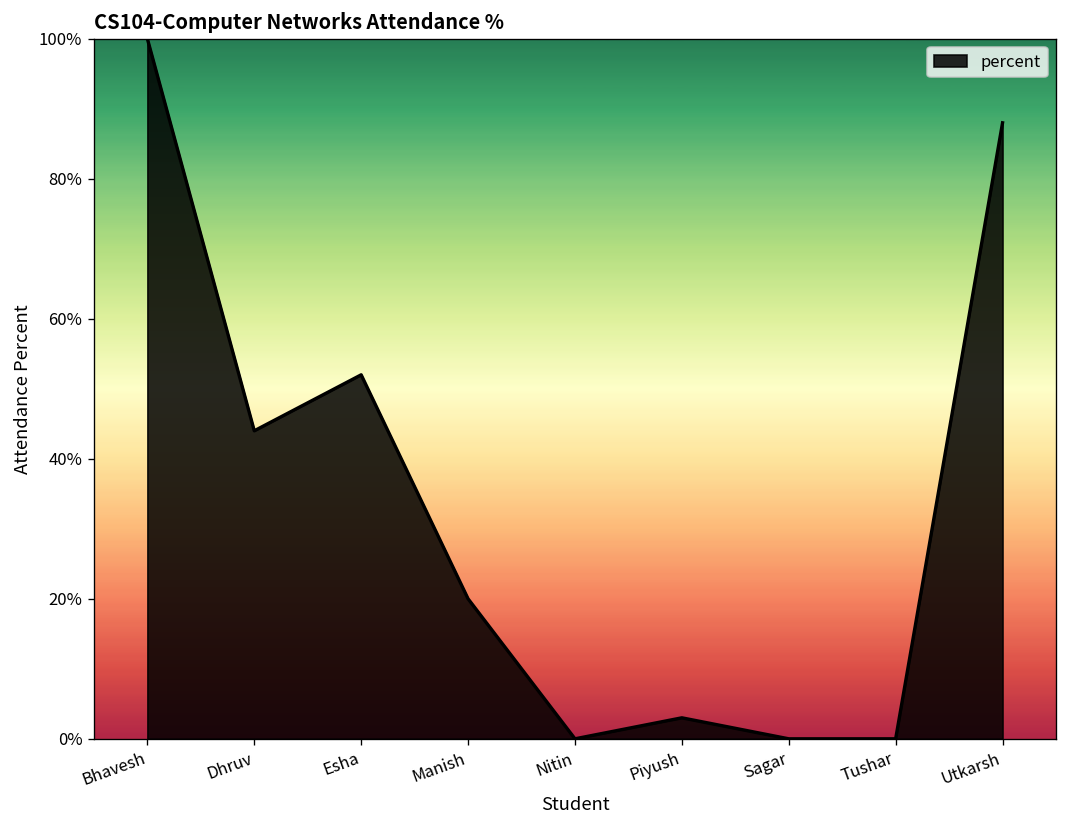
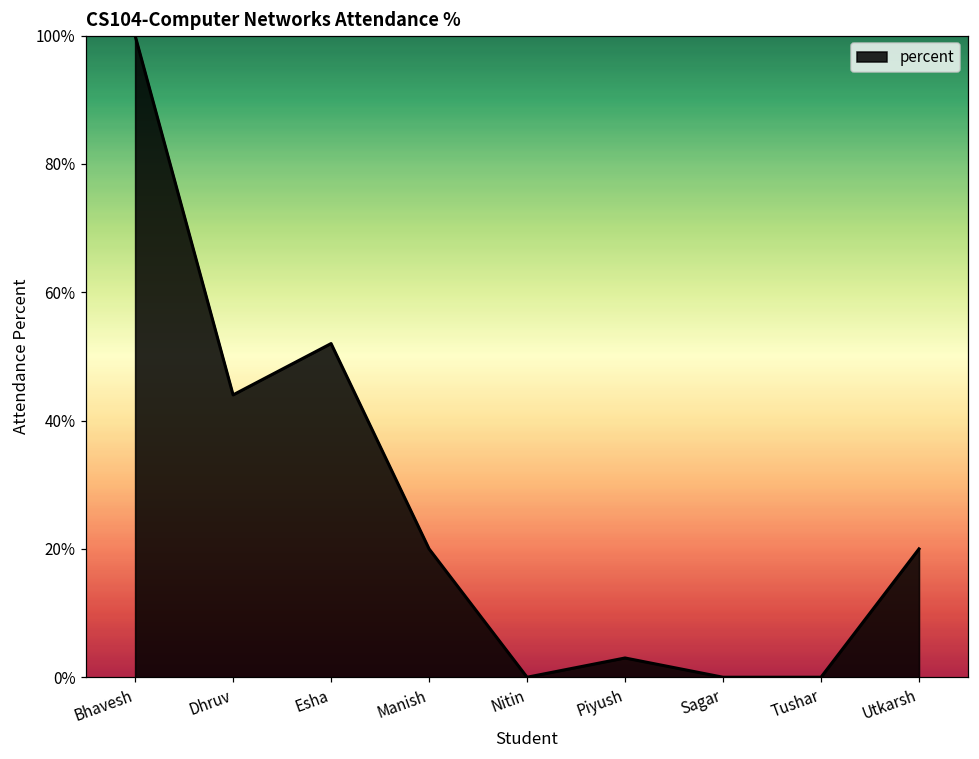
Utkarsh: 88% -> 20%
